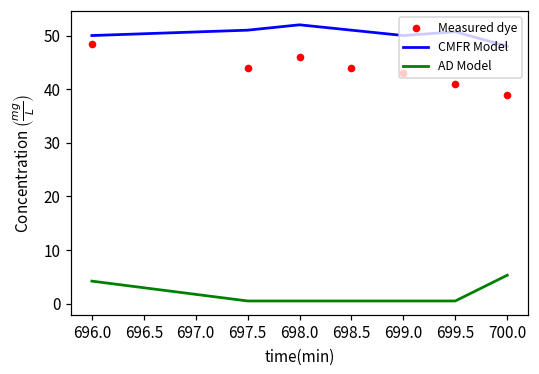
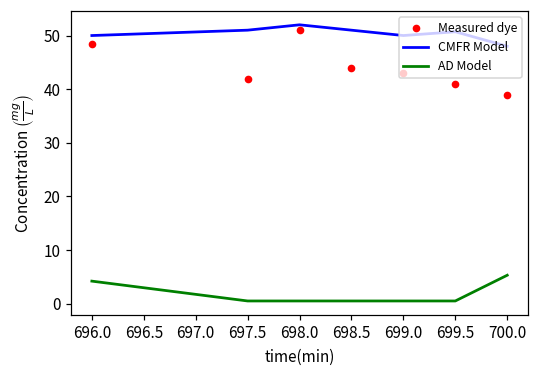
Measured dye, 697.5: 44 -> 42
Measured dye, 698.0: 46 -> 51
